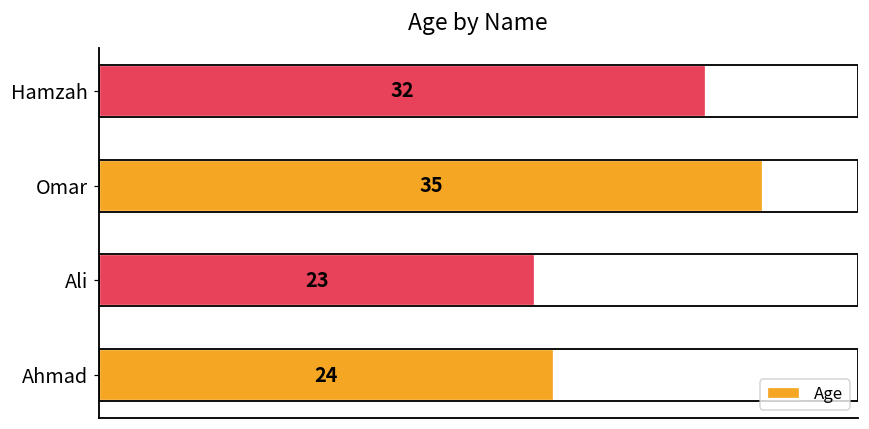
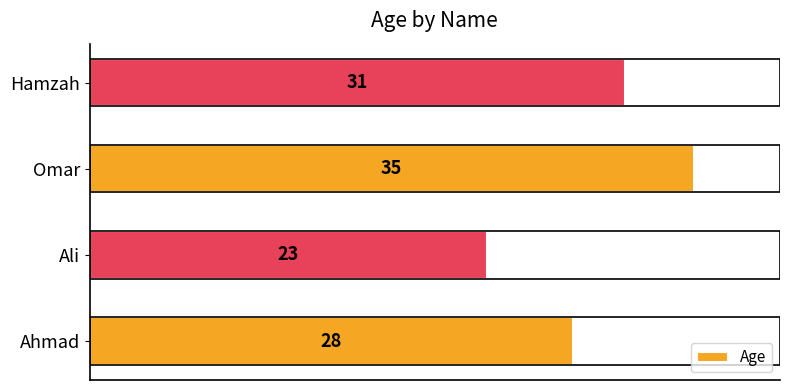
Hamzah: 32 -> 31
Ahmad: 24 -> 28
